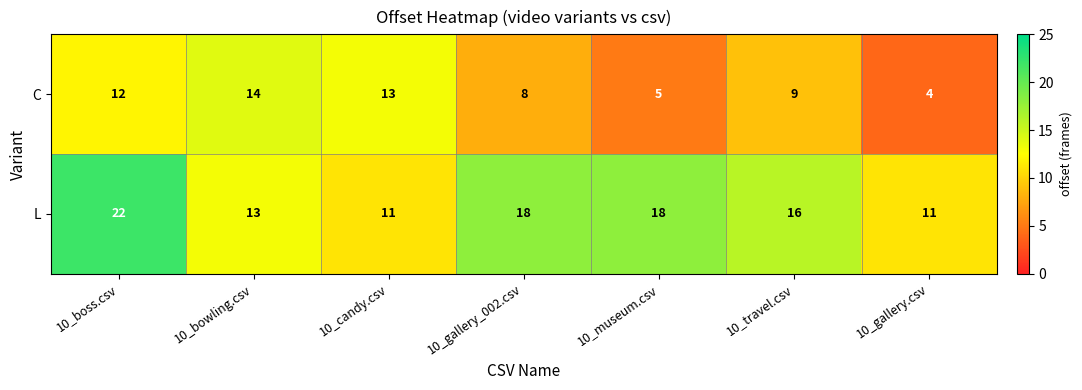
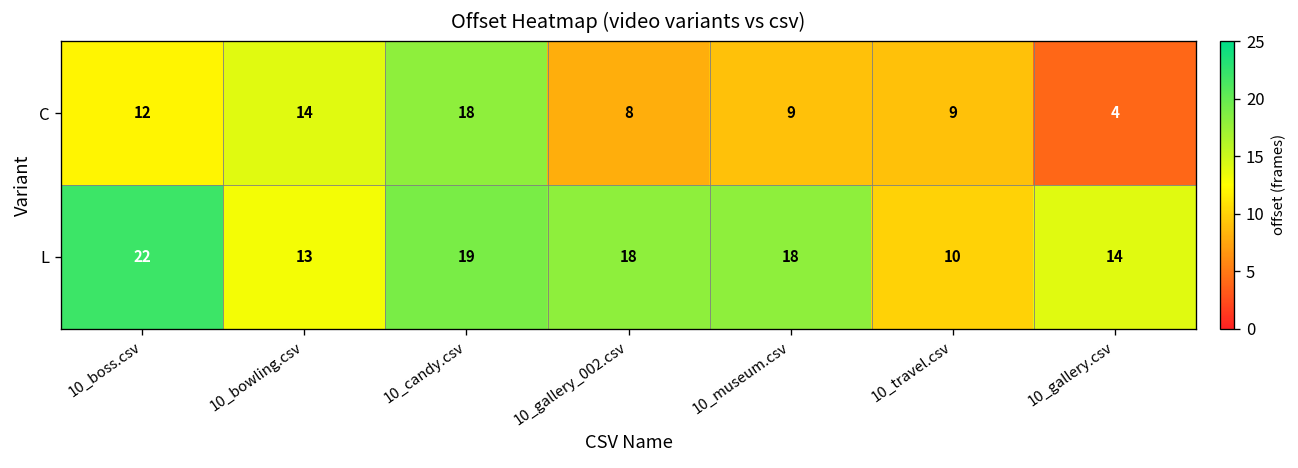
C, 10_candy.csv: 13 -> 18
C, 10_museum.csv: 5 -> 9
L, 10_candy.csv: 11 -> 19
L, 10_travel.csv: 16 -> 10
L, 10_gallery.csv: 11 -> 14
